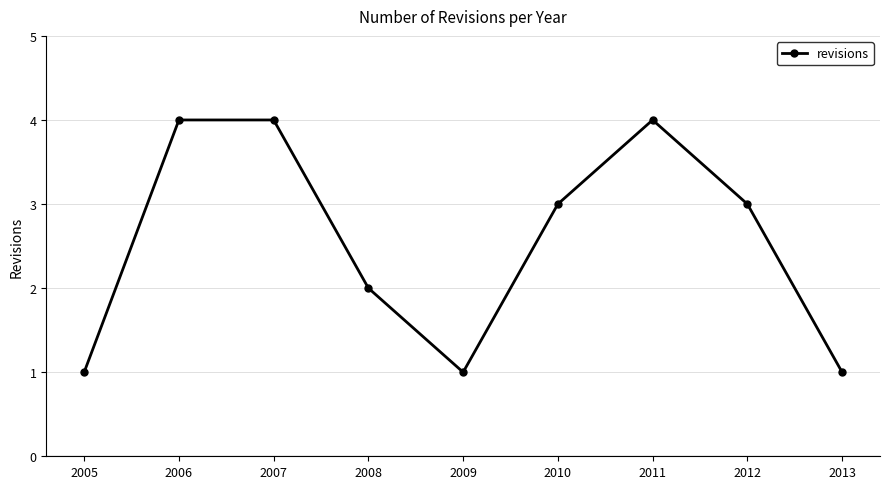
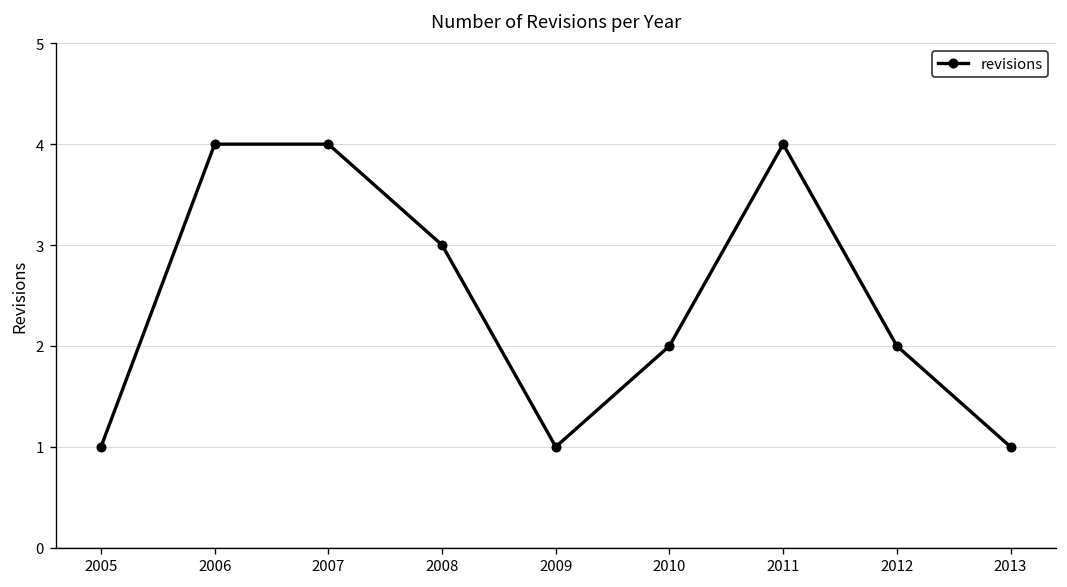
2008: 2 -> 3
2010: 3 -> 2
2012: 3 -> 2
